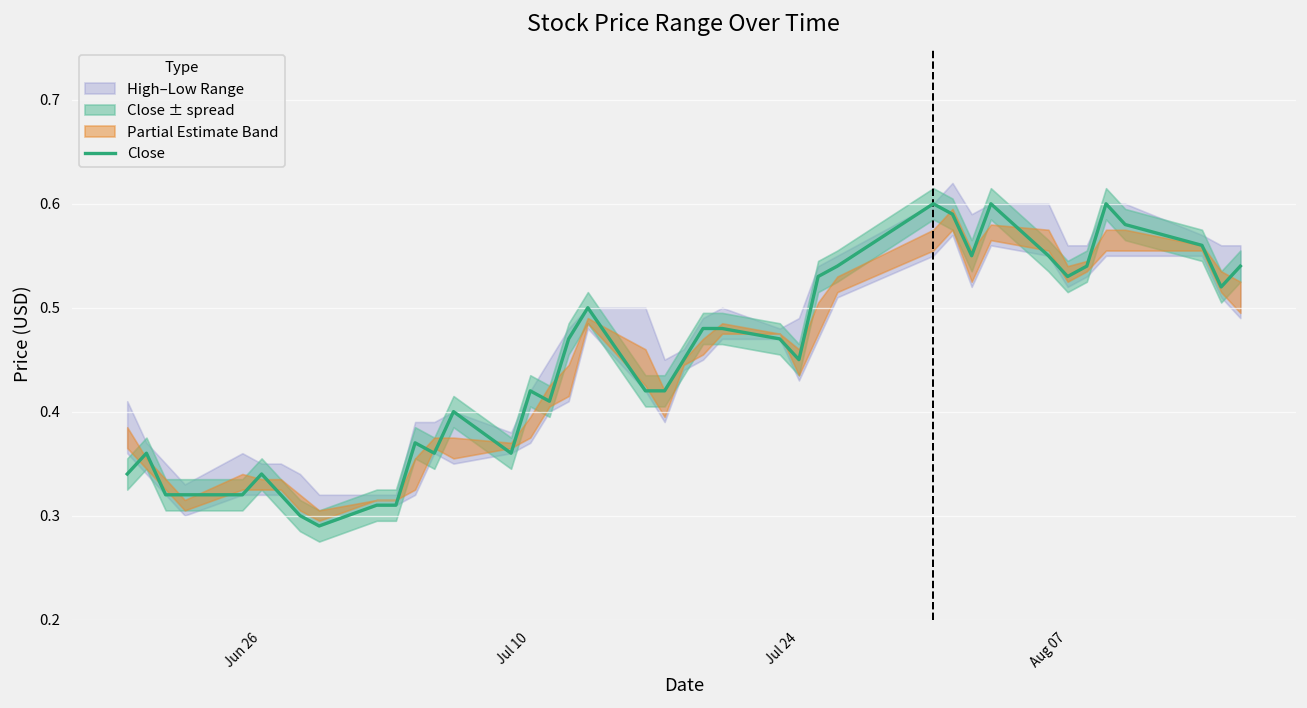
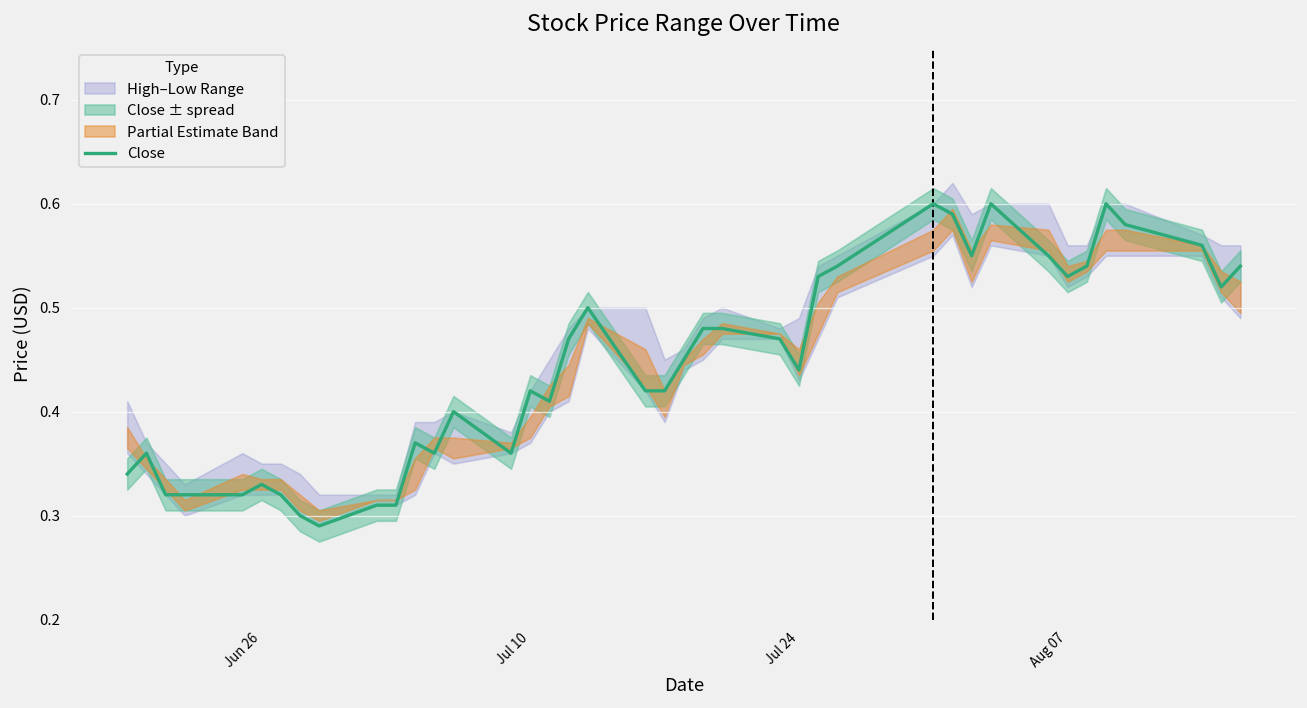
Close, Jun 26: 0.34 -> 0.33
Close, Jul 24: 0.45 -> 0.44
